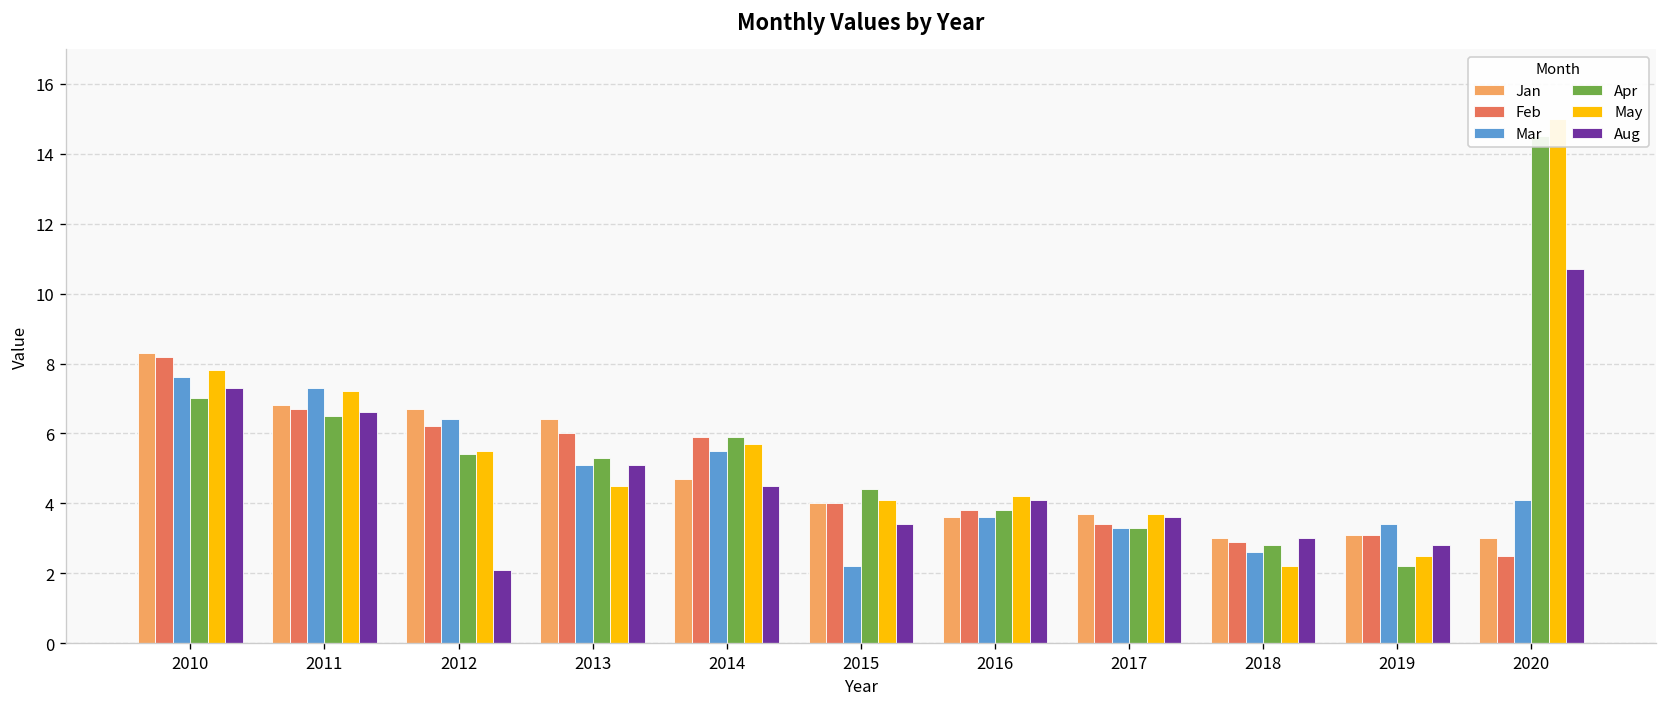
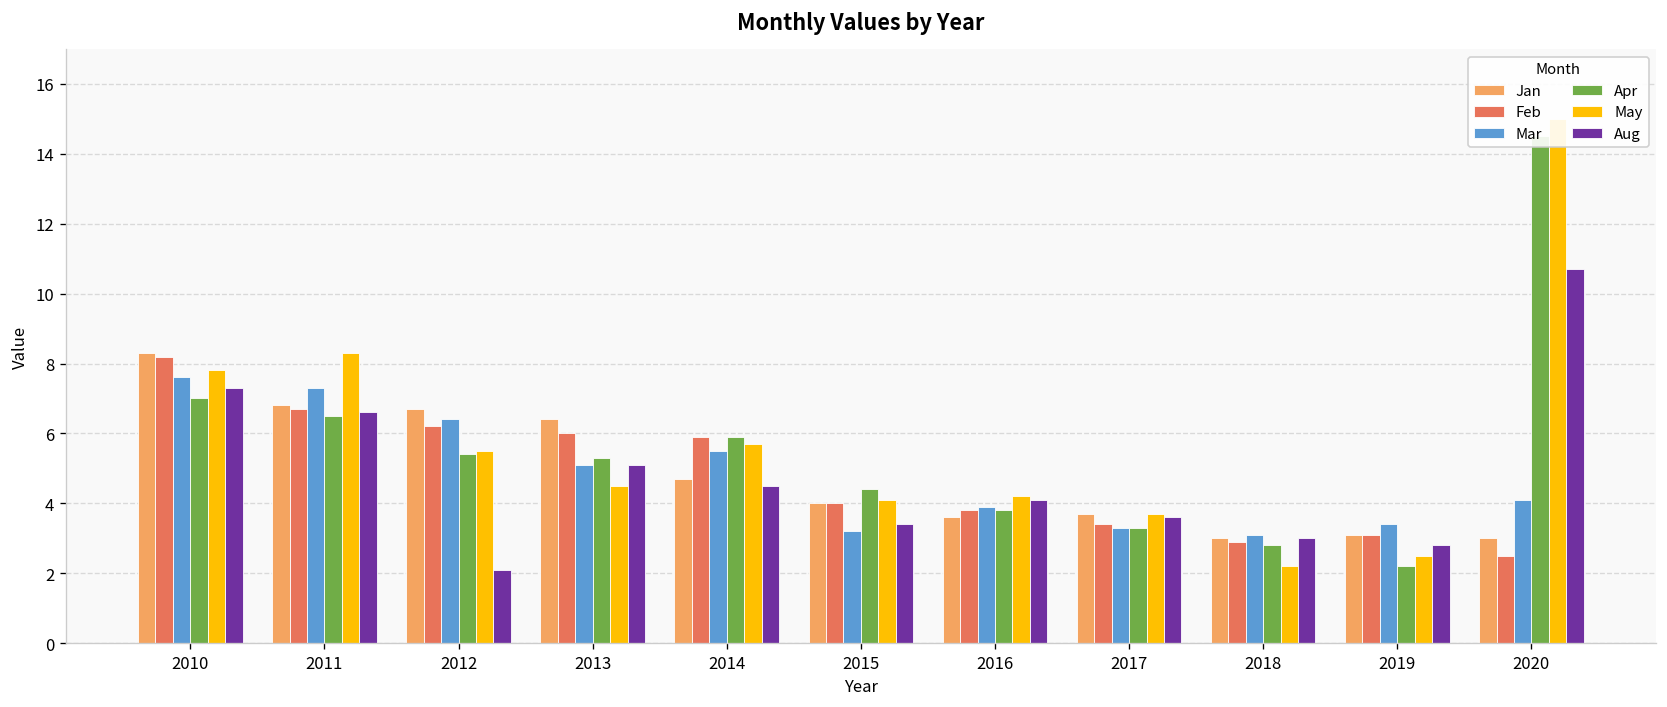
May, 2011: 7.2 -> 8.3
Mar, 2015: 2.2 -> 3.2
Mar, 2016: 3.6 -> 3.9
Mar, 2018: 2.6 -> 3.1
